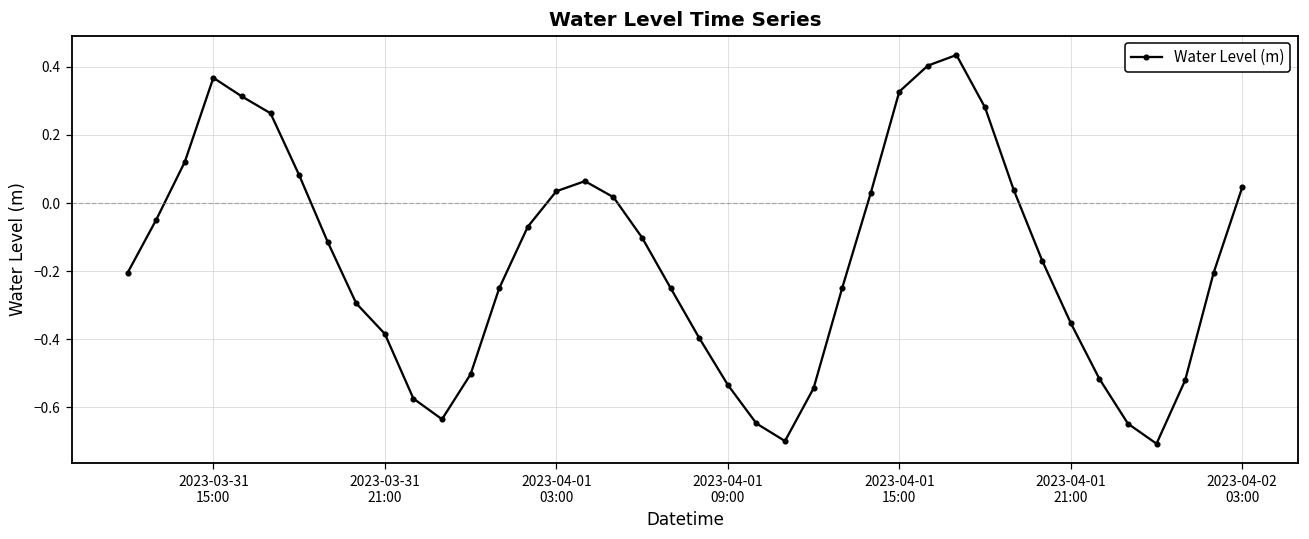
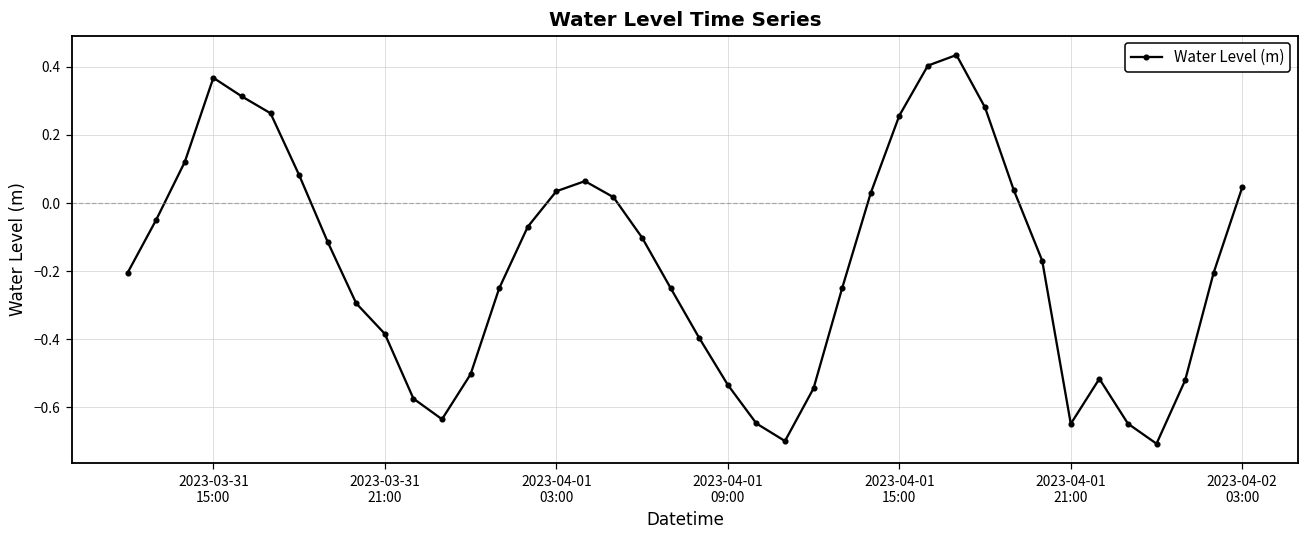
2023-04-01 15:00: 0.33 -> 0.26
2023-04-01 21:00: -0.35 -> -0.65
